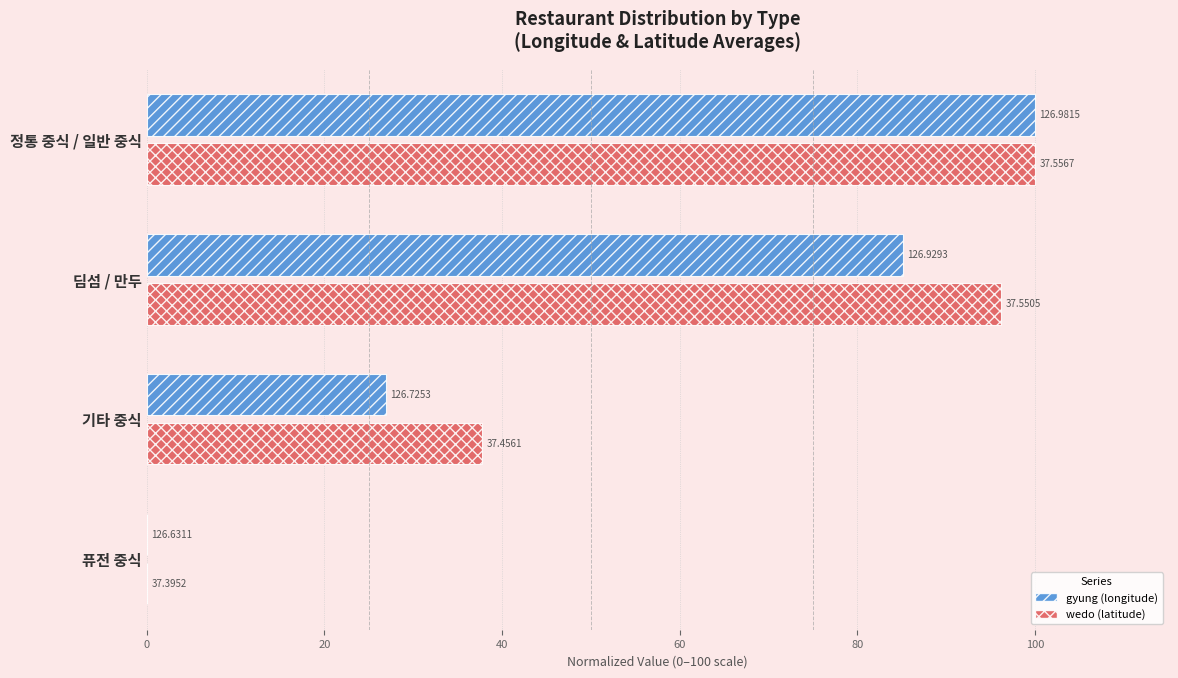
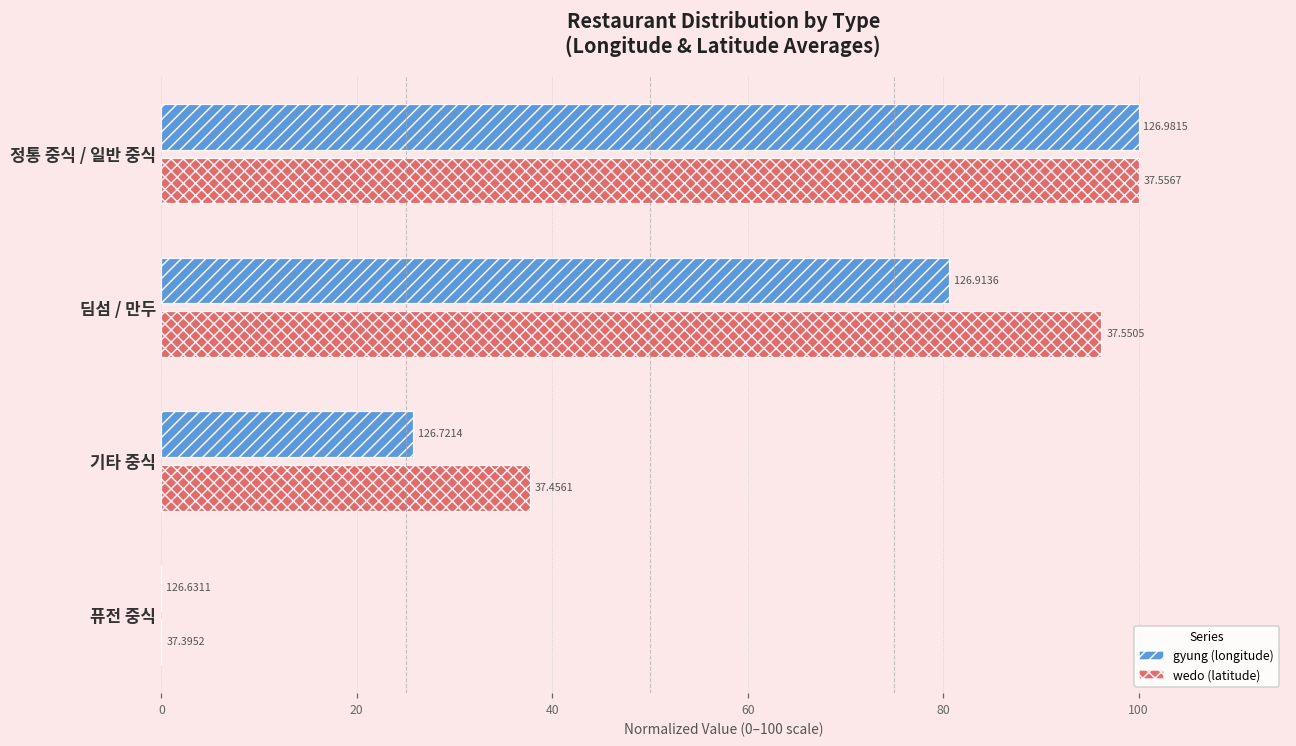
gyung (longitude), 딤섬 / 만두: 126.9293 -> 126.9136
gyung (longitude), 기타 중식: 126.7253 -> 126.7214
